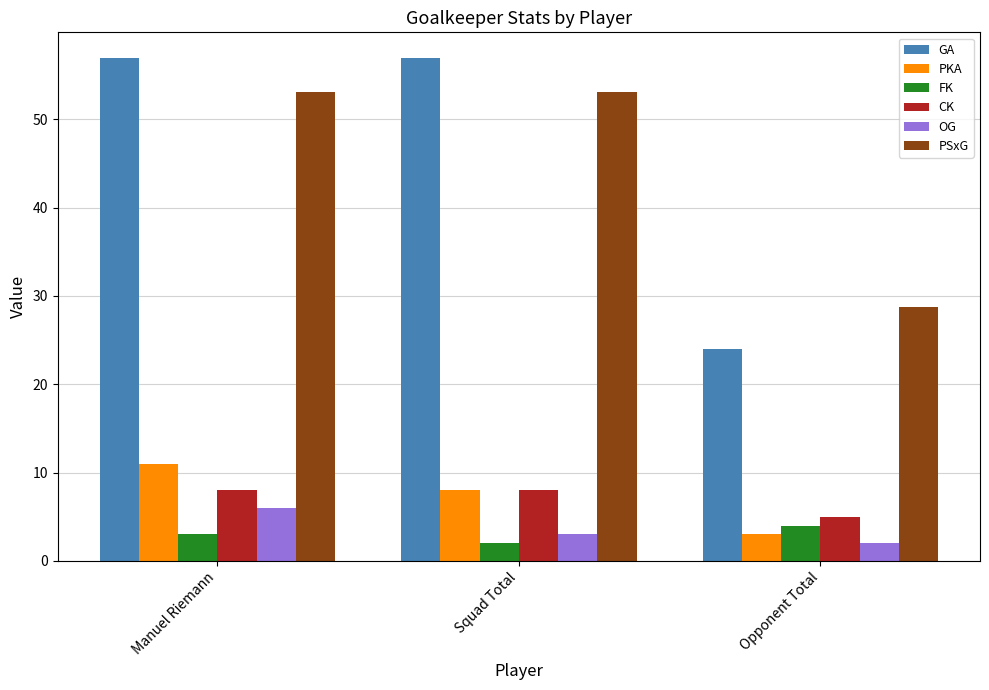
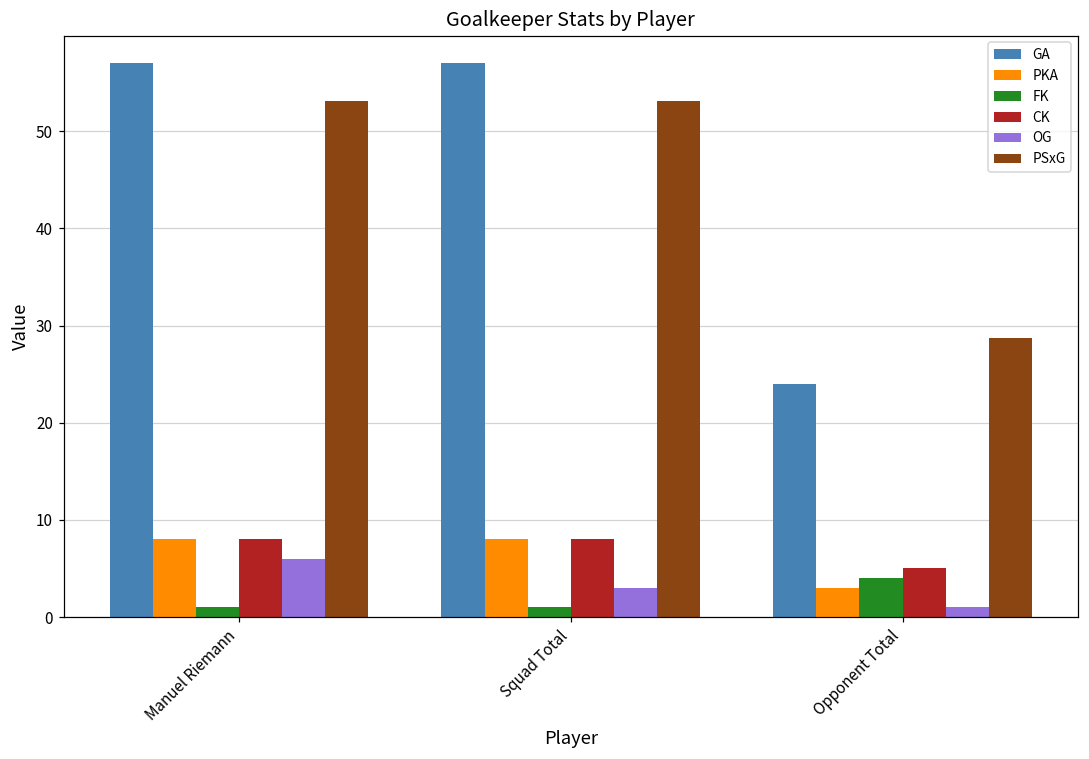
PKA, Manuel Riemann: 11 -> 8
FK, Manuel Riemann: 3 -> 1
FK, Squad Total: 2 -> 1
OG, Opponent Total: 2 -> 1
